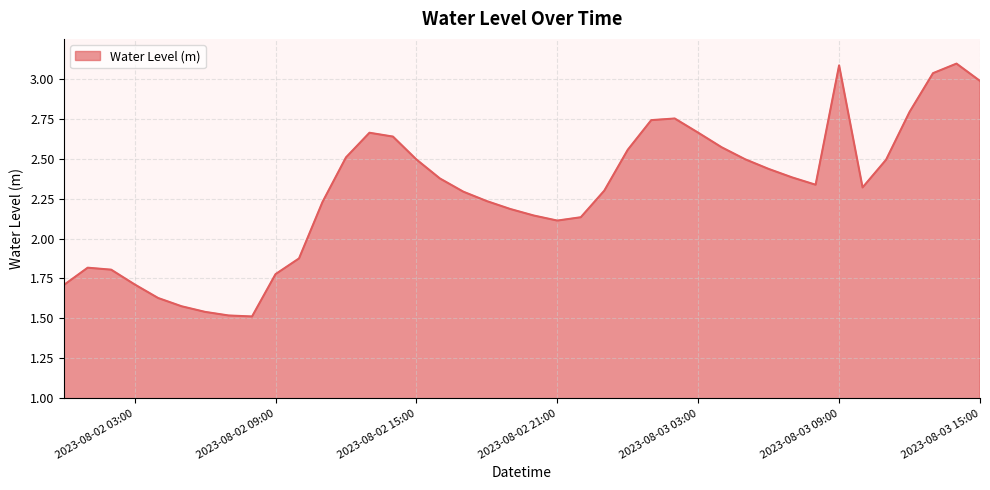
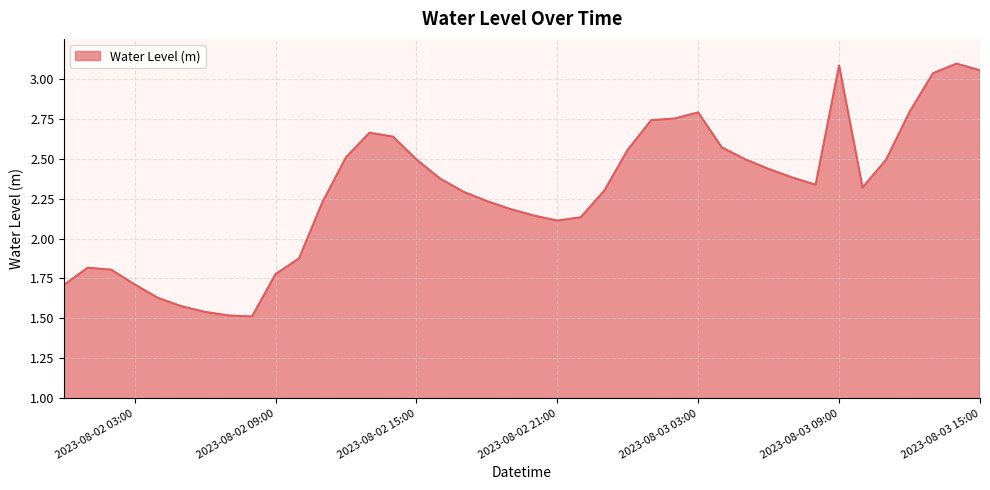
2023-08-03 03:00: 2.66 -> 2.79
2023-08-03 15:00: 2.99 -> 3.05
